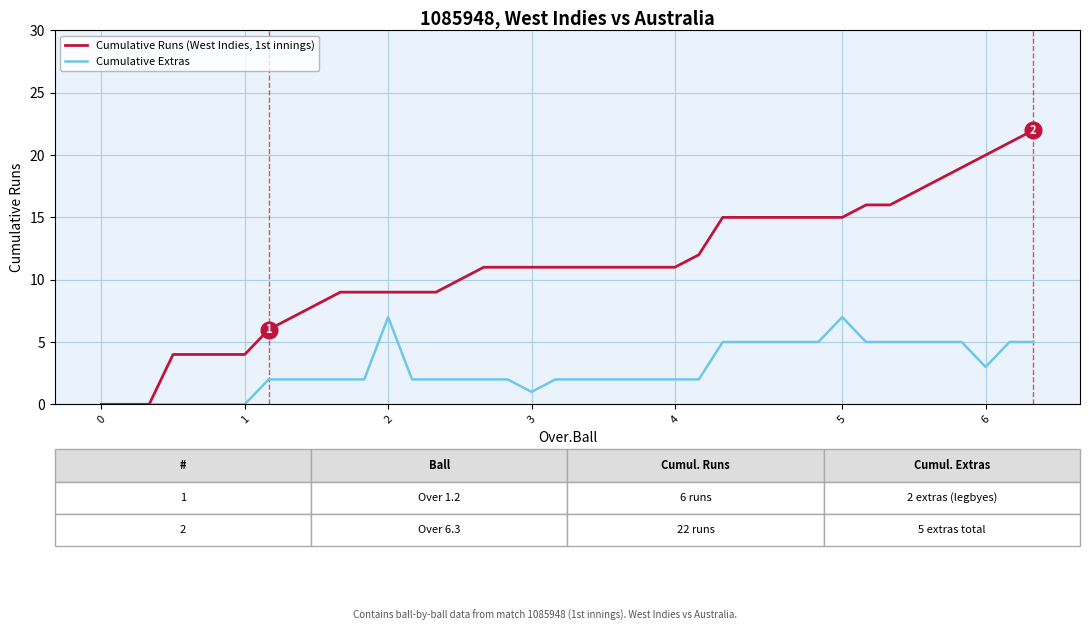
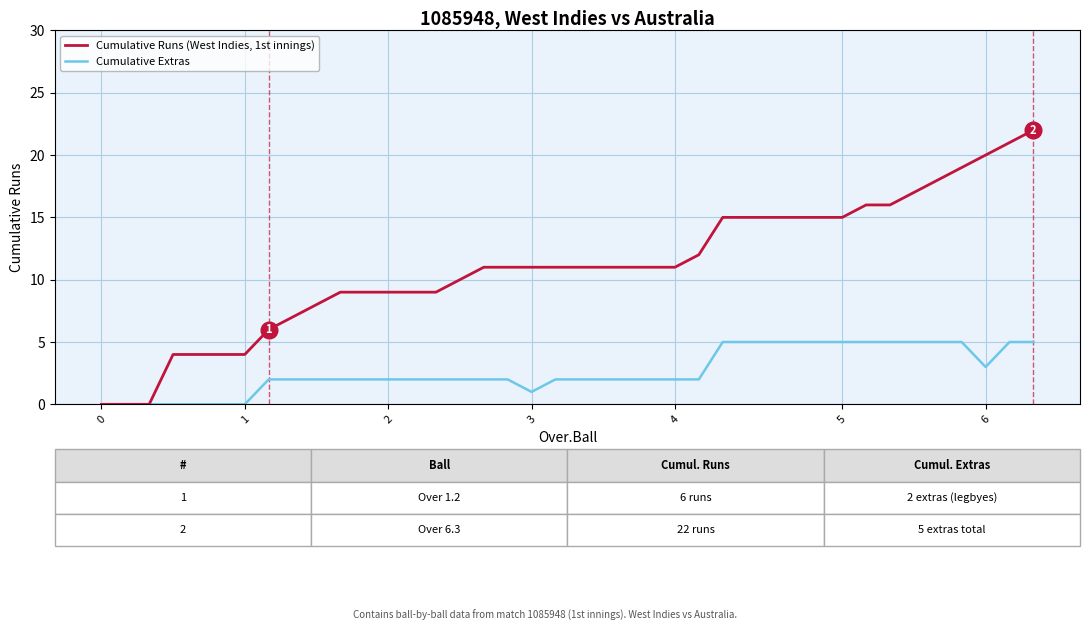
Cumulative Extras, 2: 7 -> 2
Cumulative Extras, 5: 7 -> 5
